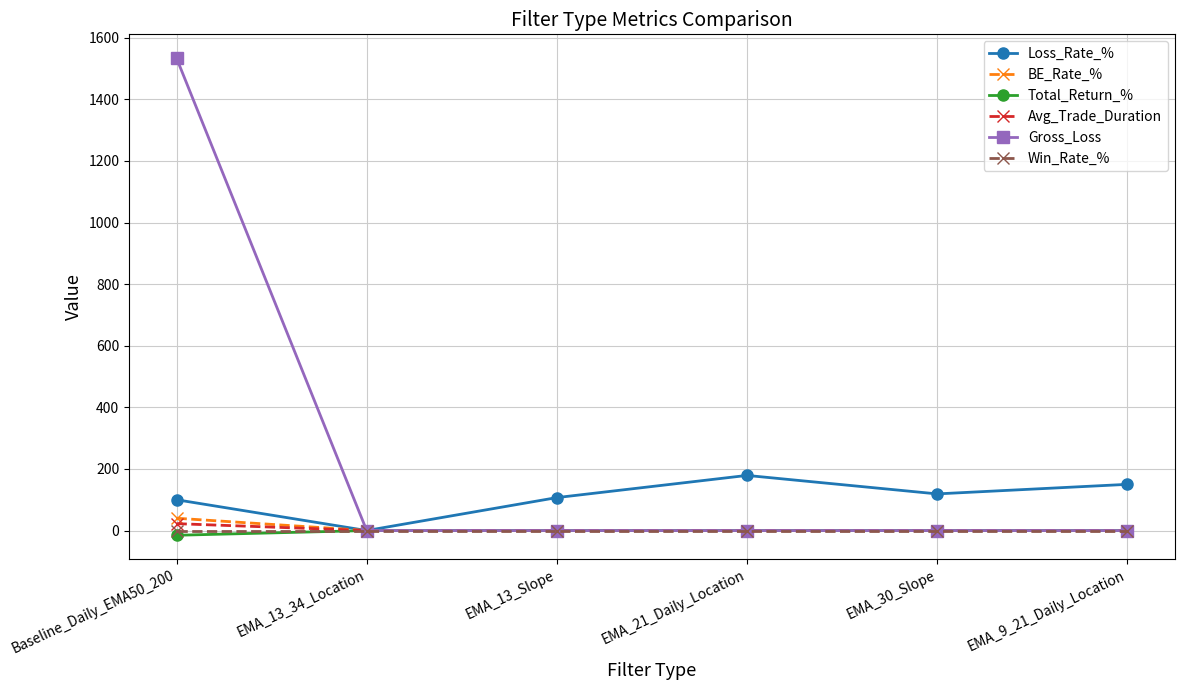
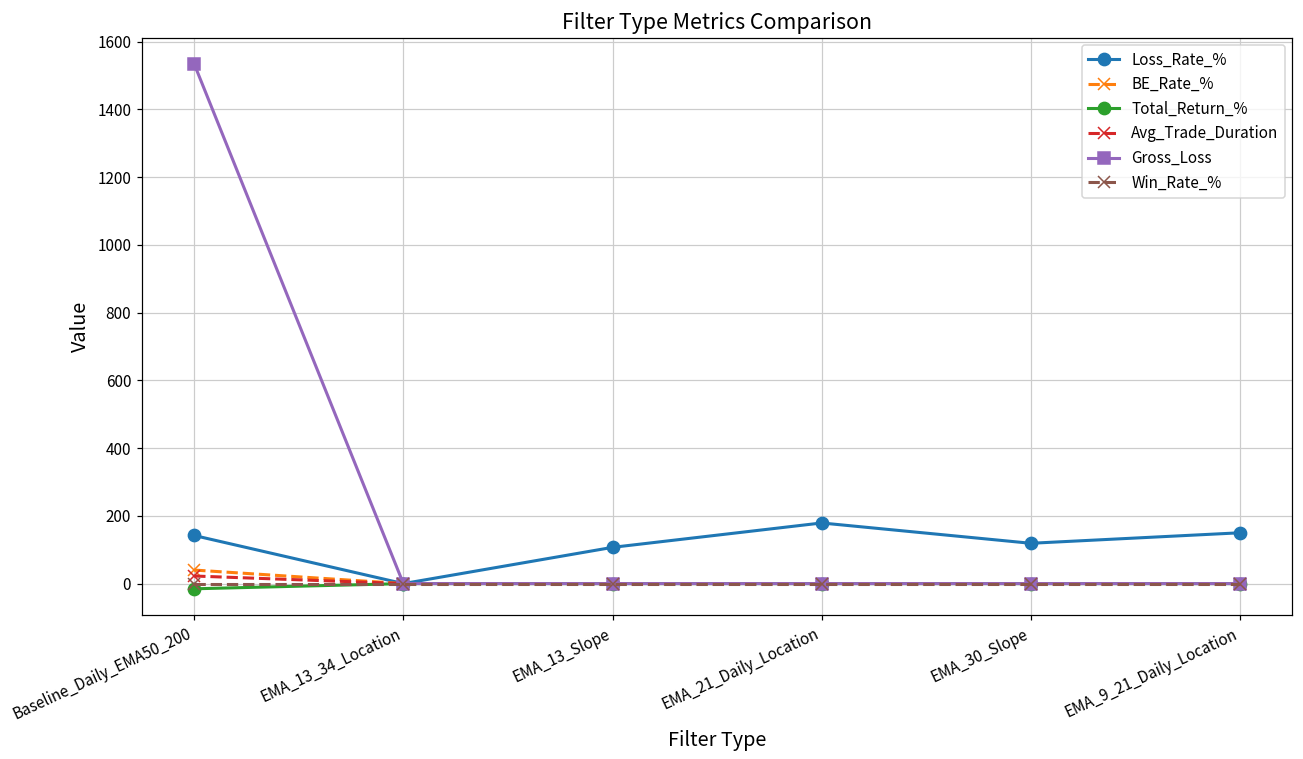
Loss_Rate_%, Baseline_Daily_EMA50_200: 100 -> 140
